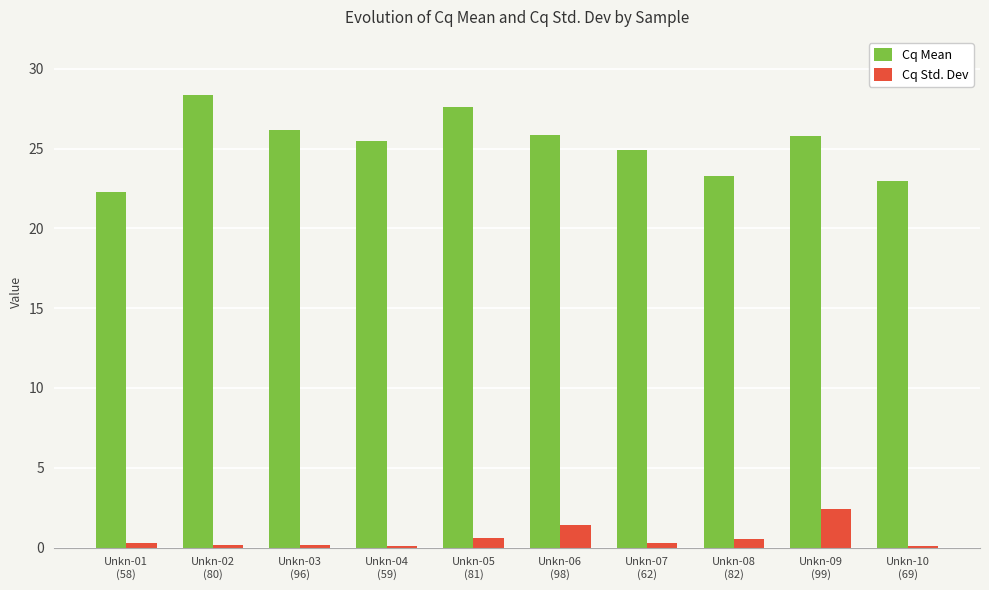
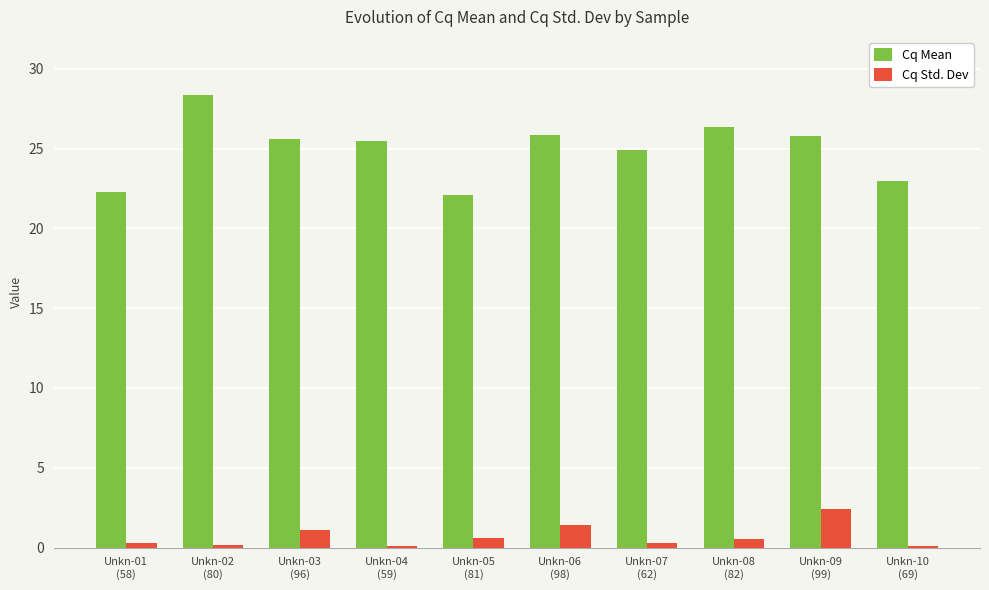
Cq Mean, Unkn-03 (96): 26.1 -> 25.6
Cq Std. Dev, Unkn-03 (96): 0.2 -> 1.1
Cq Mean, Unkn-05 (81): 27.6 -> 22.1
Cq Mean, Unkn-08 (82): 23.3 -> 26.3
